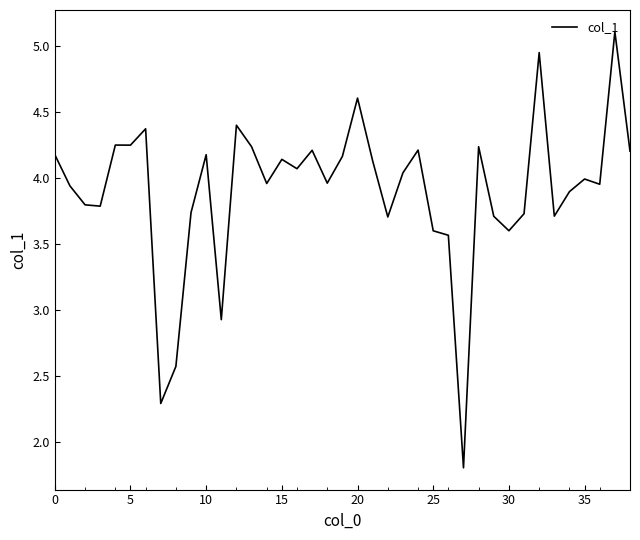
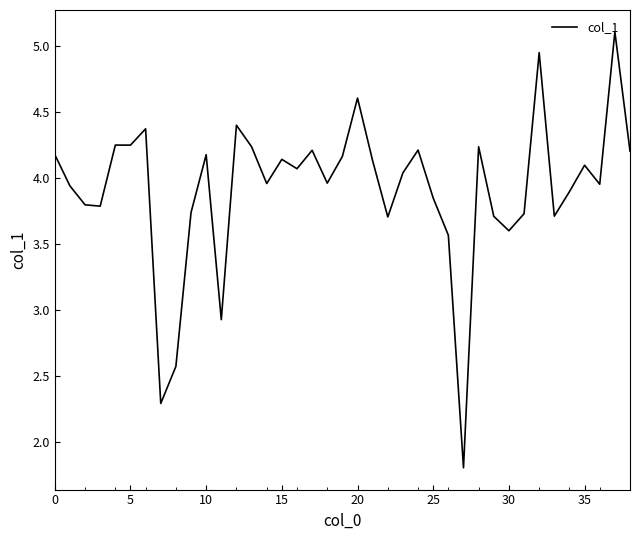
25: 3.60 -> 3.85
35: 3.99 -> 4.10
